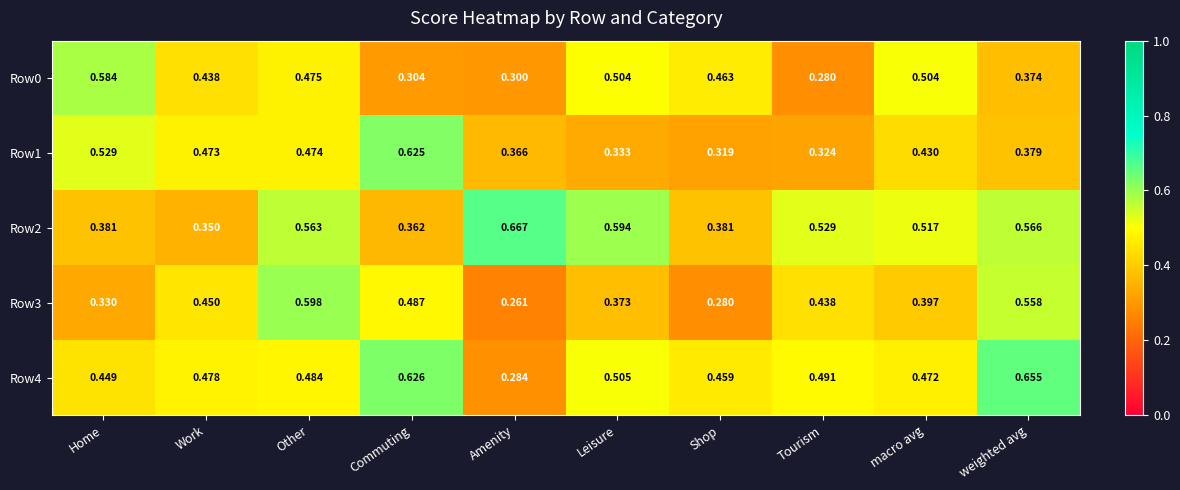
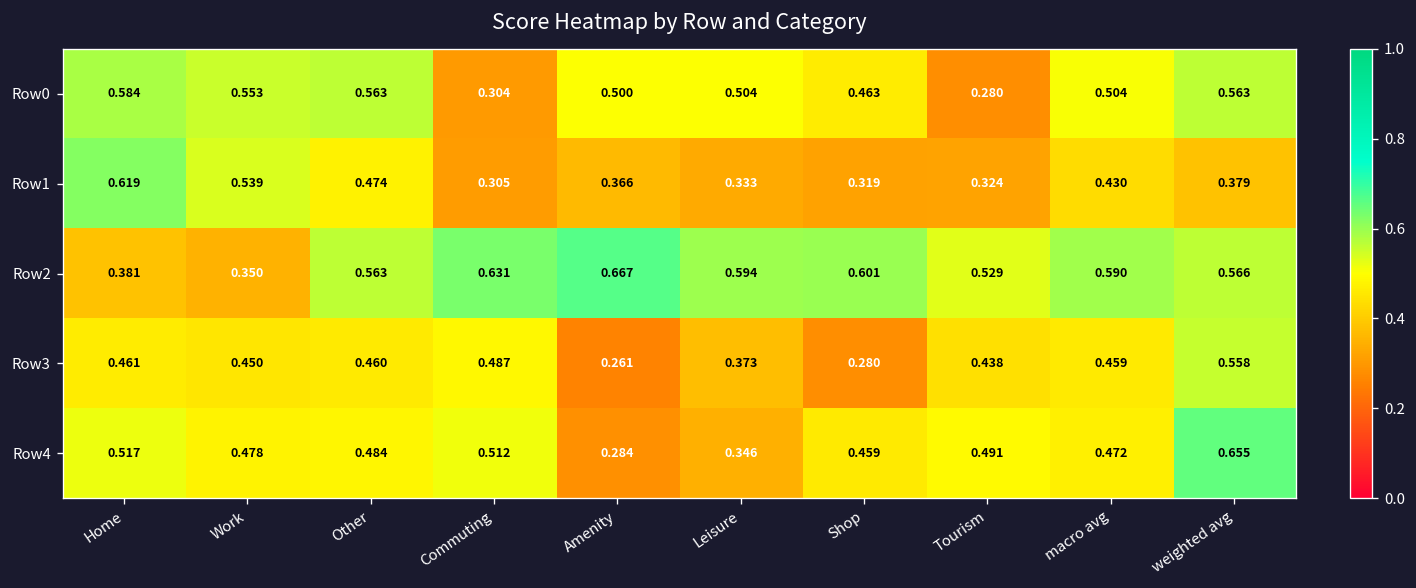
Row0, Work: 0.438 -> 0.553
Row0, Other: 0.475 -> 0.563
Row0, Amenity: 0.300 -> 0.500
Row0, weighted avg: 0.374 -> 0.563
Row1, Home: 0.529 -> 0.619
Row1, Work: 0.473 -> 0.539
Row1, Commuting: 0.625 -> 0.305
Row2, Commuting: 0.362 -> 0.631
Row2, Shop: 0.381 -> 0.601
Row2, macro avg: 0.517 -> 0.590
Row3, Home: 0.330 -> 0.461
Row3, Other: 0.598 -> 0.460
Row3, macro avg: 0.397 -> 0.459
Row4, Home: 0.449 -> 0.517
Row4, Commuting: 0.626 -> 0.512
Row4, Leisure: 0.505 -> 0.346
